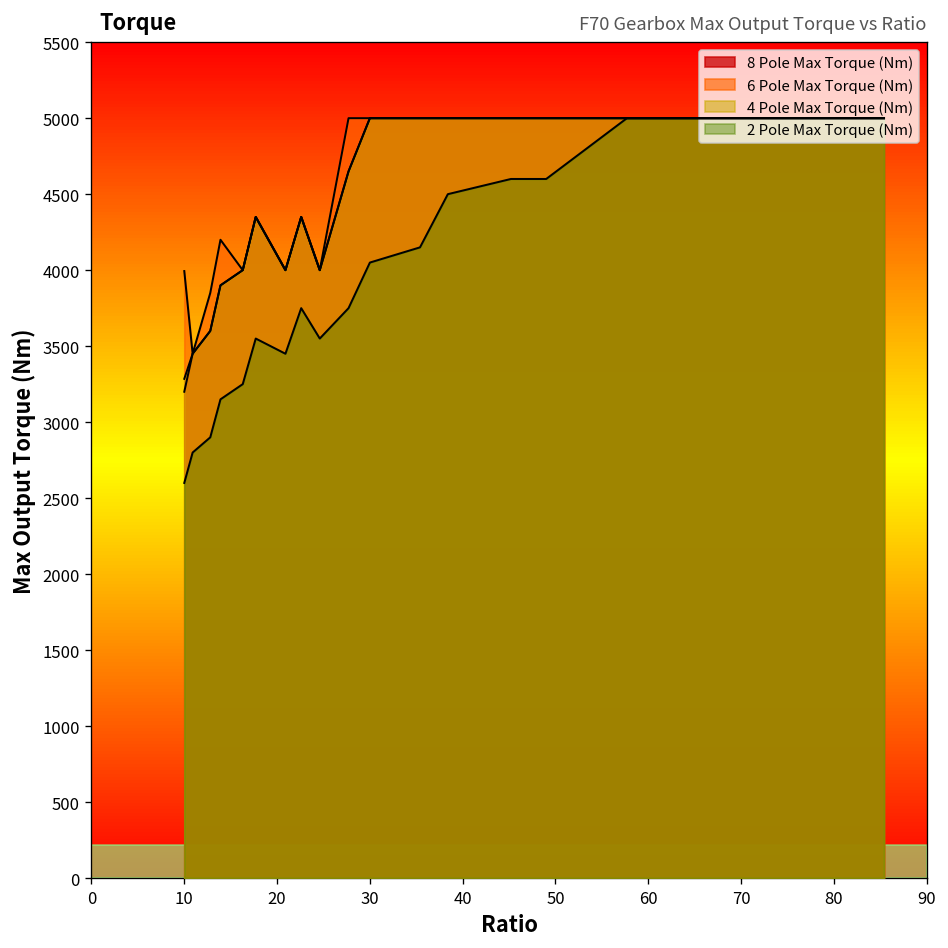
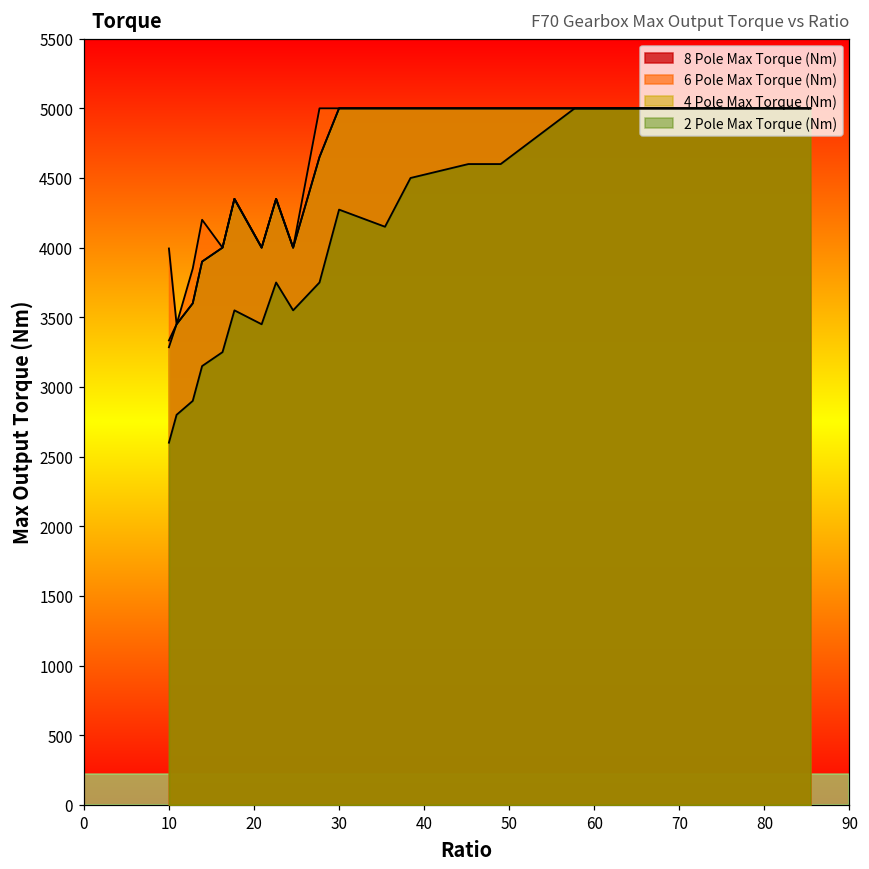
8 Pole Max Torque (Nm), 10: 3200 -> 3330
2 Pole Max Torque (Nm), 30: 4050 -> 4270
